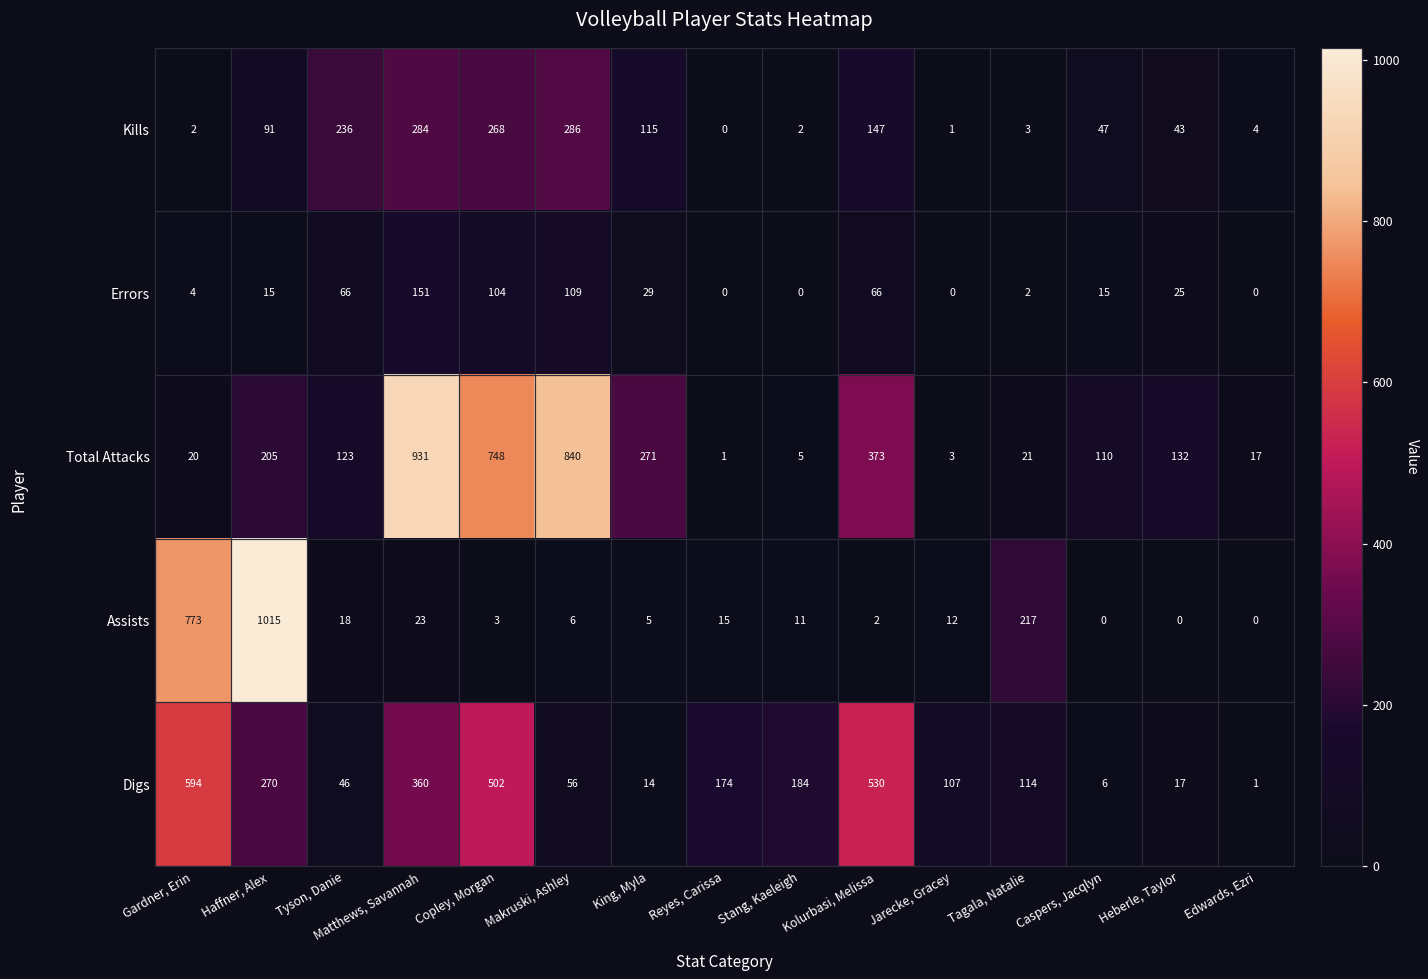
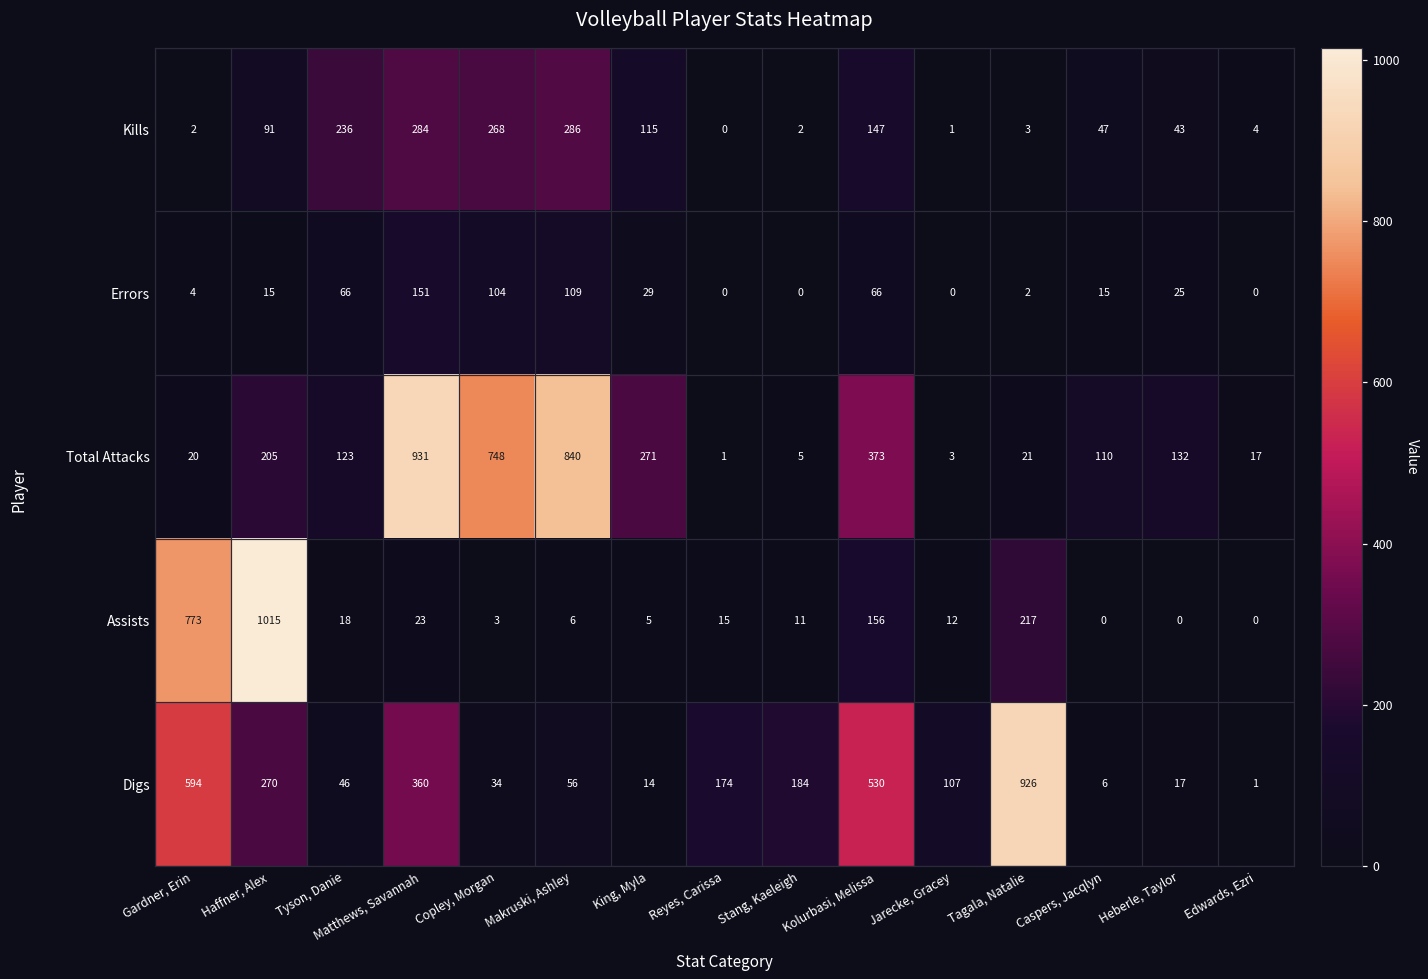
Assists, Kolurbasi, Melissa: 2 -> 156
Digs, Copley, Morgan: 502 -> 34
Digs, Tagala, Natalie: 114 -> 926
